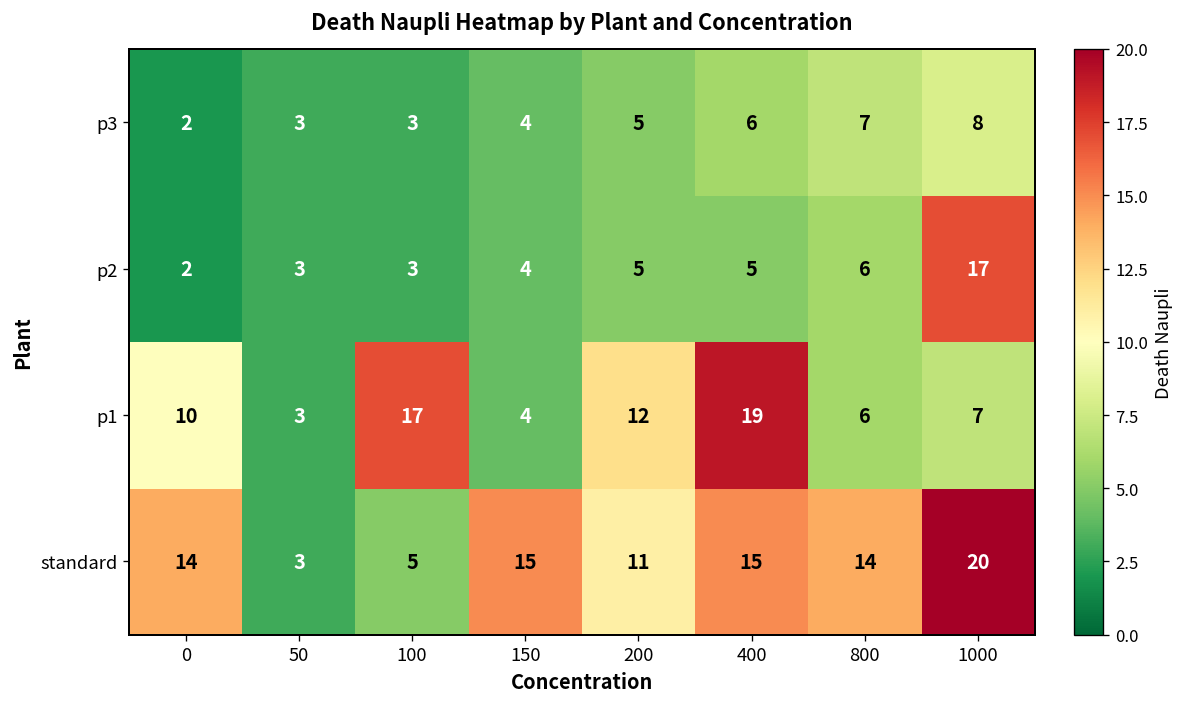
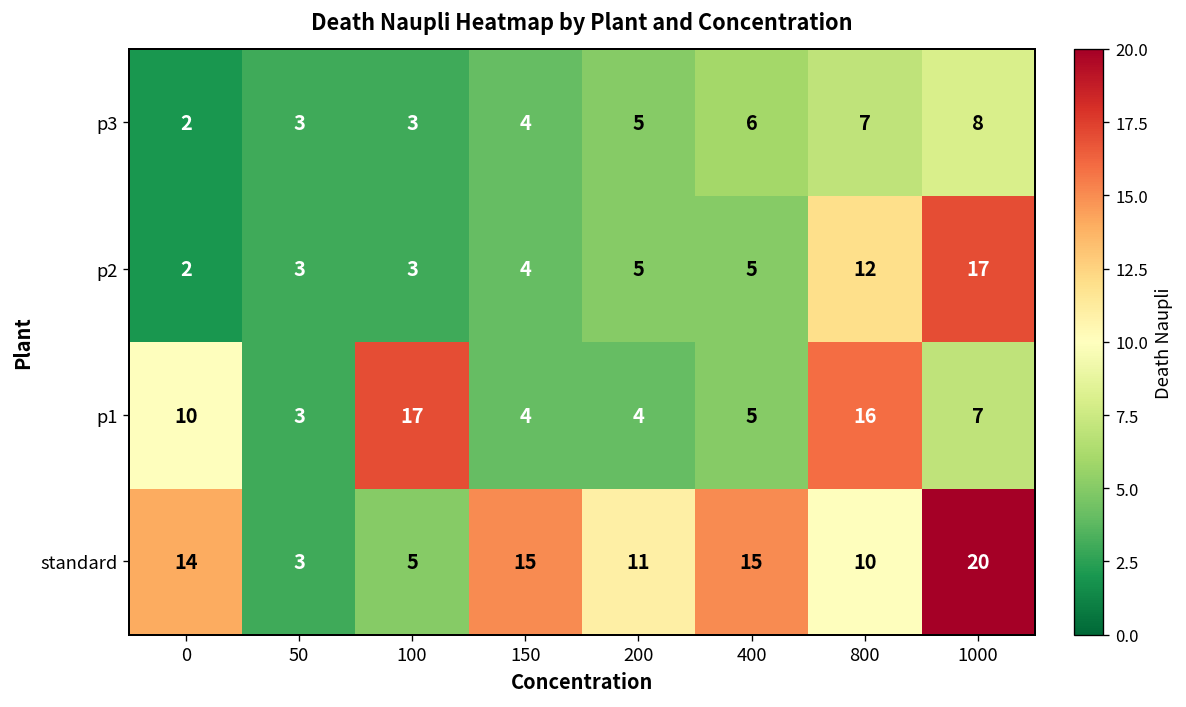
p2, 800: 6 -> 12
p1, 200: 12 -> 4
p1, 400: 19 -> 5
p1, 800: 6 -> 16
standard, 800: 14 -> 10
